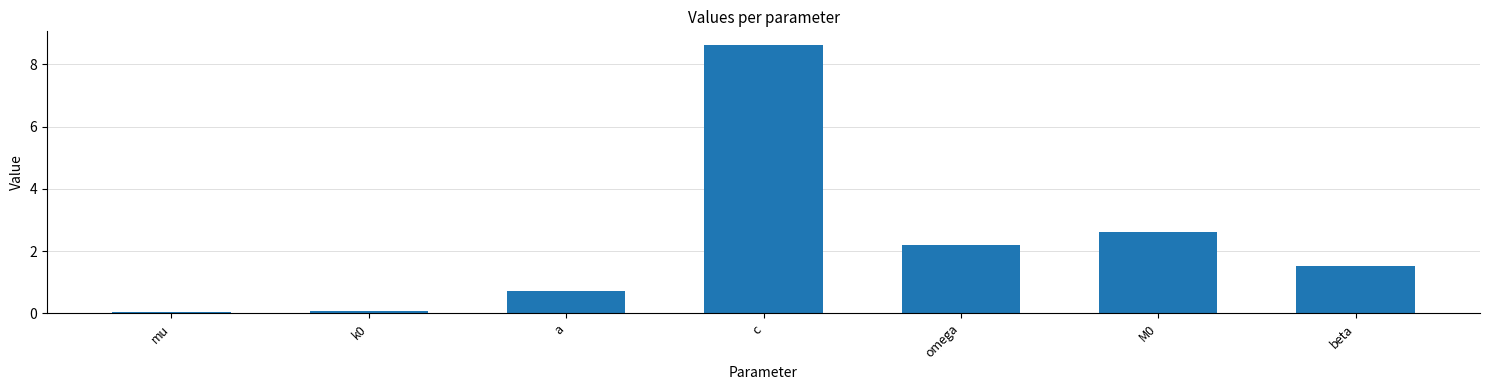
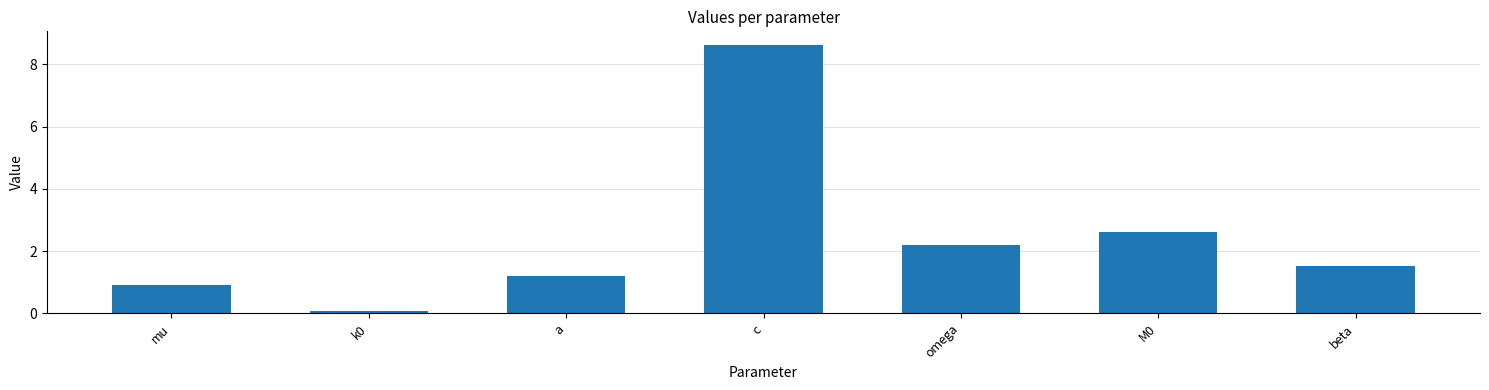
mu: 0.0 -> 0.9
a: 0.7 -> 1.2
